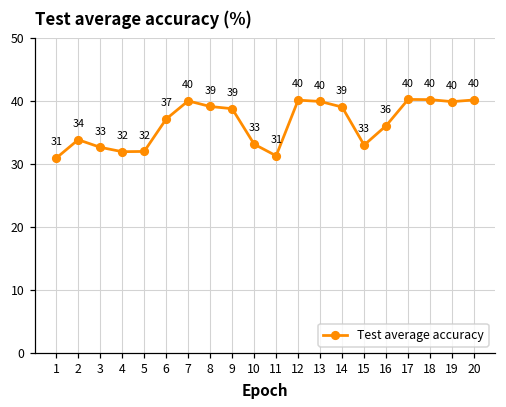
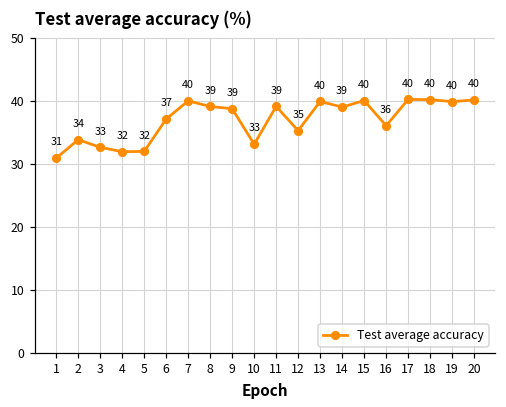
11: 31 -> 39
12: 40 -> 35
15: 33 -> 40
